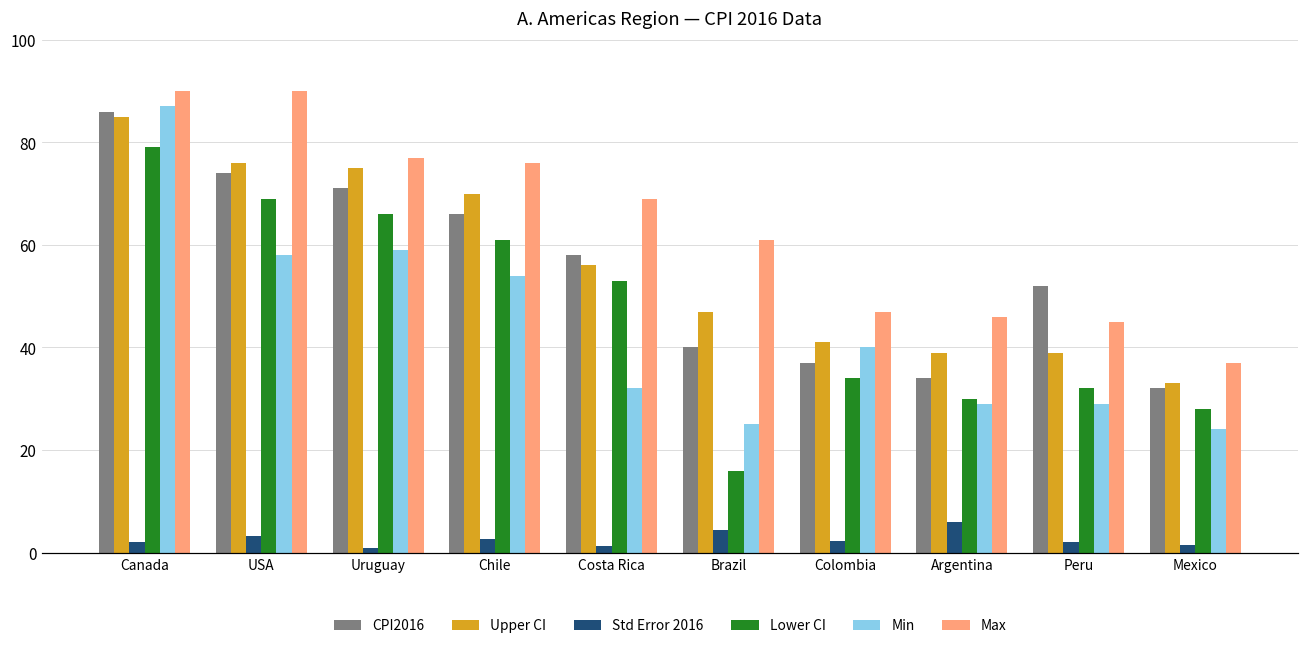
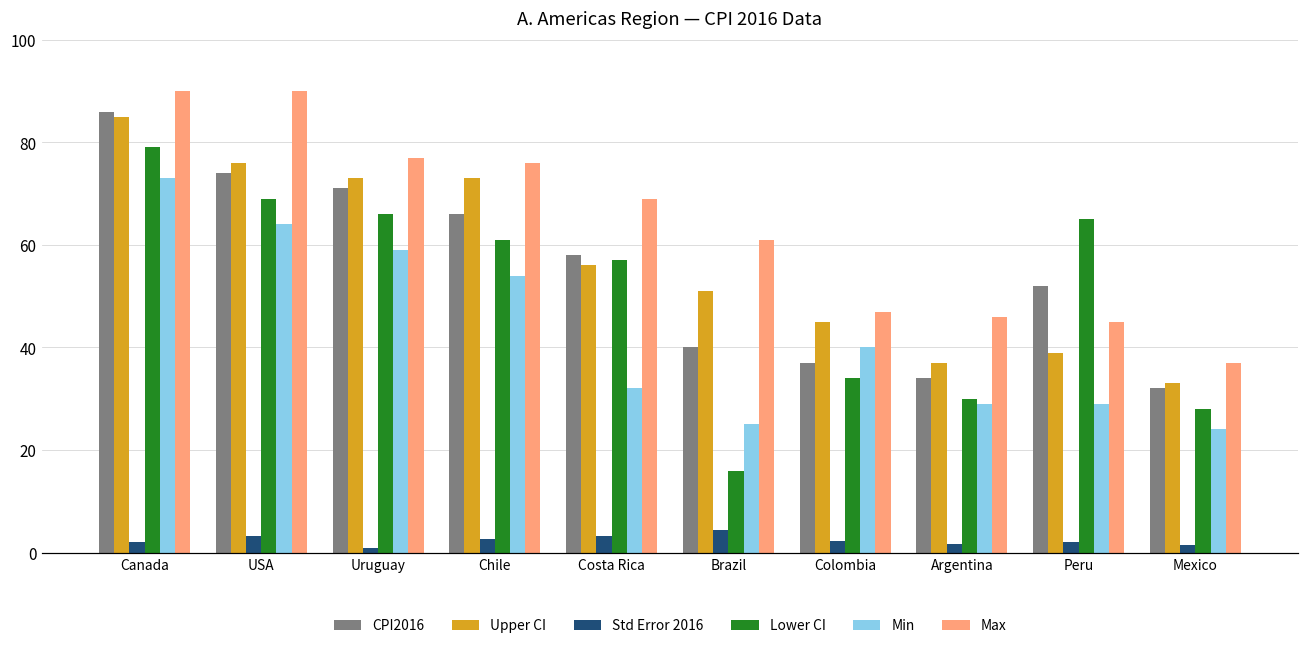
Min, Canada: 87 -> 73
Min, USA: 58 -> 64
Upper CI, Uruguay: 75 -> 73
Upper CI, Chile: 70 -> 73
Std Error 2016, Costa Rica: 1 -> 3
Lower CI, Costa Rica: 53 -> 57
Upper CI, Brazil: 47 -> 51
Upper CI, Colombia: 41 -> 45
Upper CI, Argentina: 39 -> 37
Std Error 2016, Argentina: 6 -> 2
Lower CI, Peru: 32 -> 65
